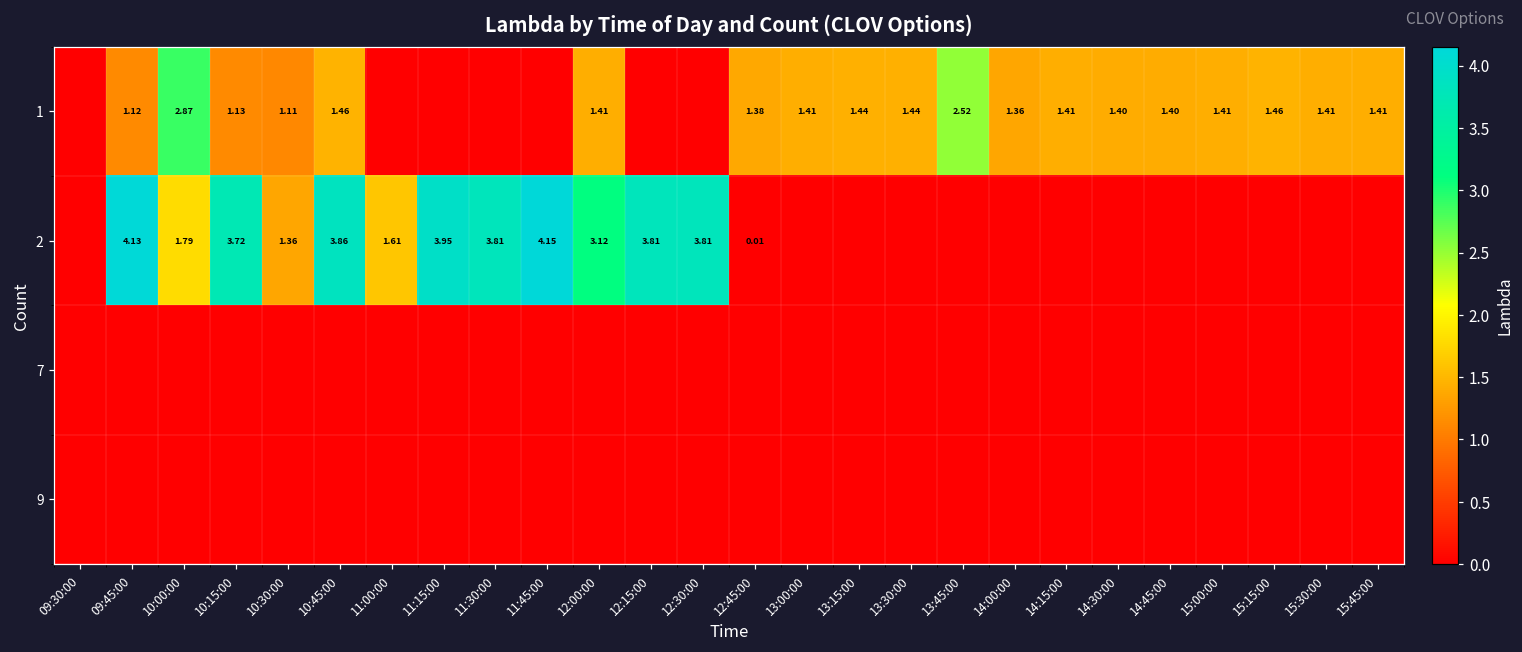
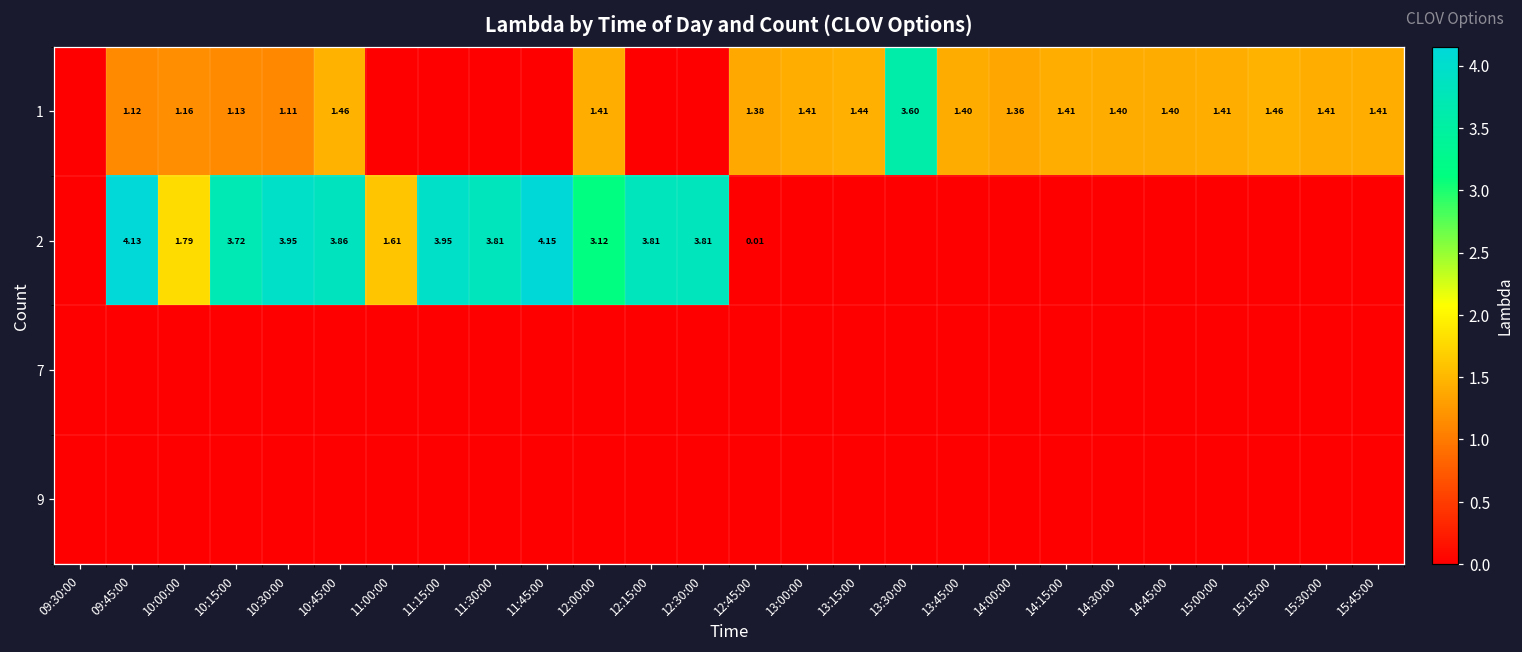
1, 10:00:00: 2.87 -> 1.16
1, 13:30:00: 1.44 -> 3.60
1, 13:45:00: 2.52 -> 1.40
2, 10:30:00: 1.36 -> 3.95
